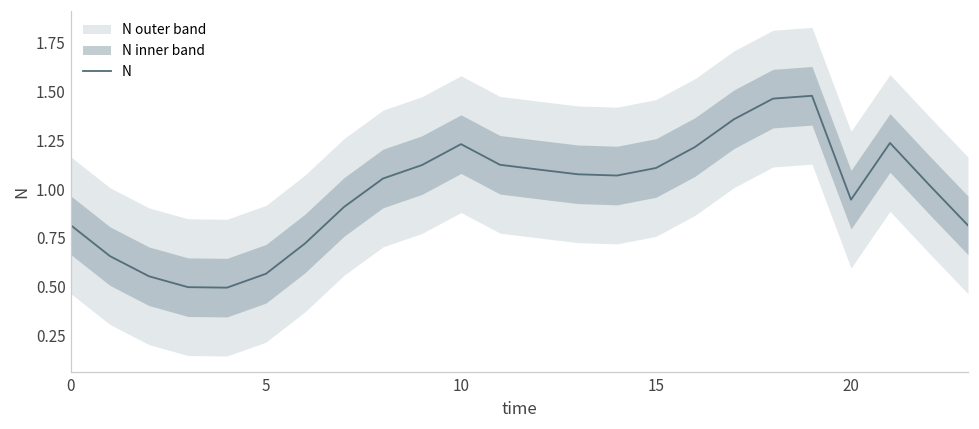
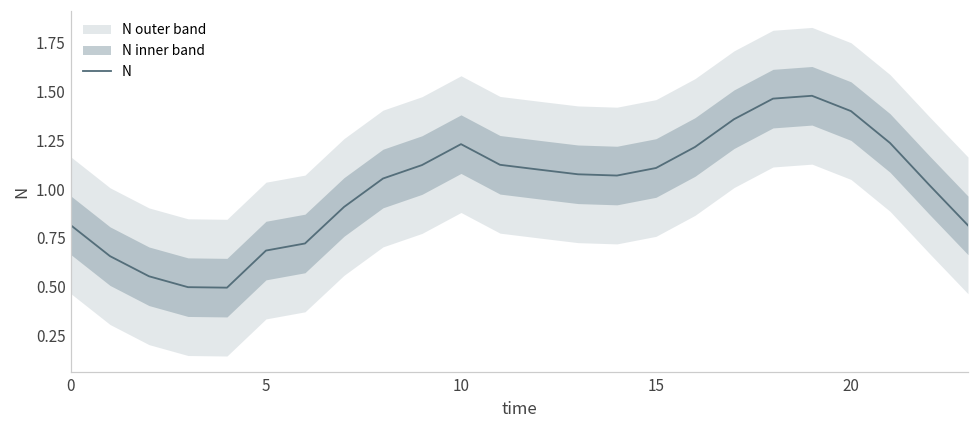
N, 5: 0.57 -> 0.69
N, 20: 0.95 -> 1.40
